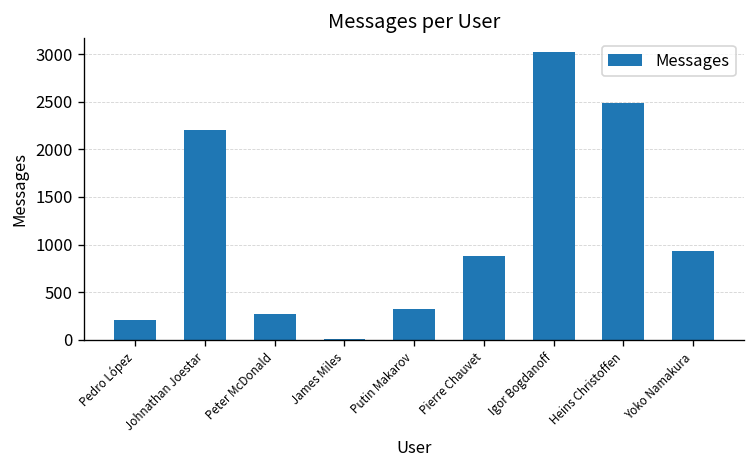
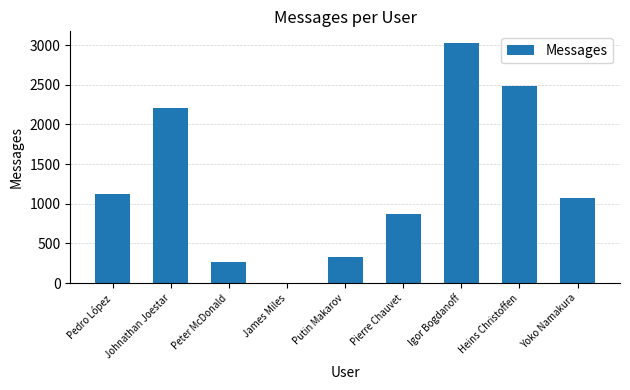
Pedro López: 200 -> 1100
Yoko Namakura: 900 -> 1100
